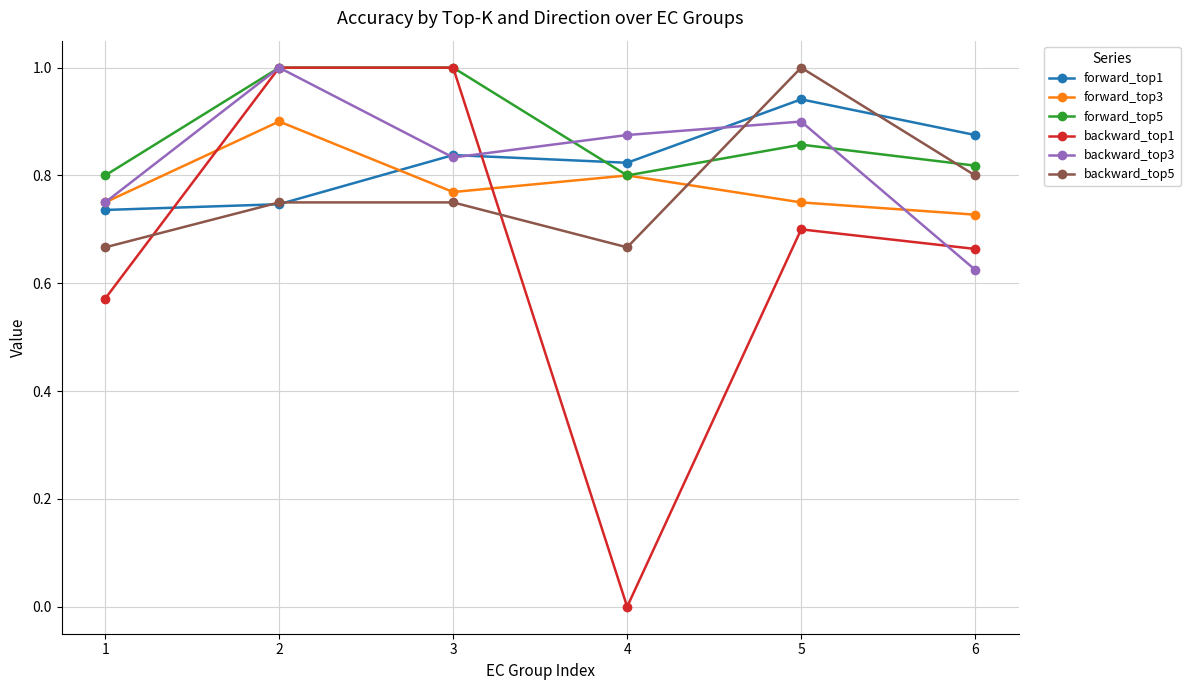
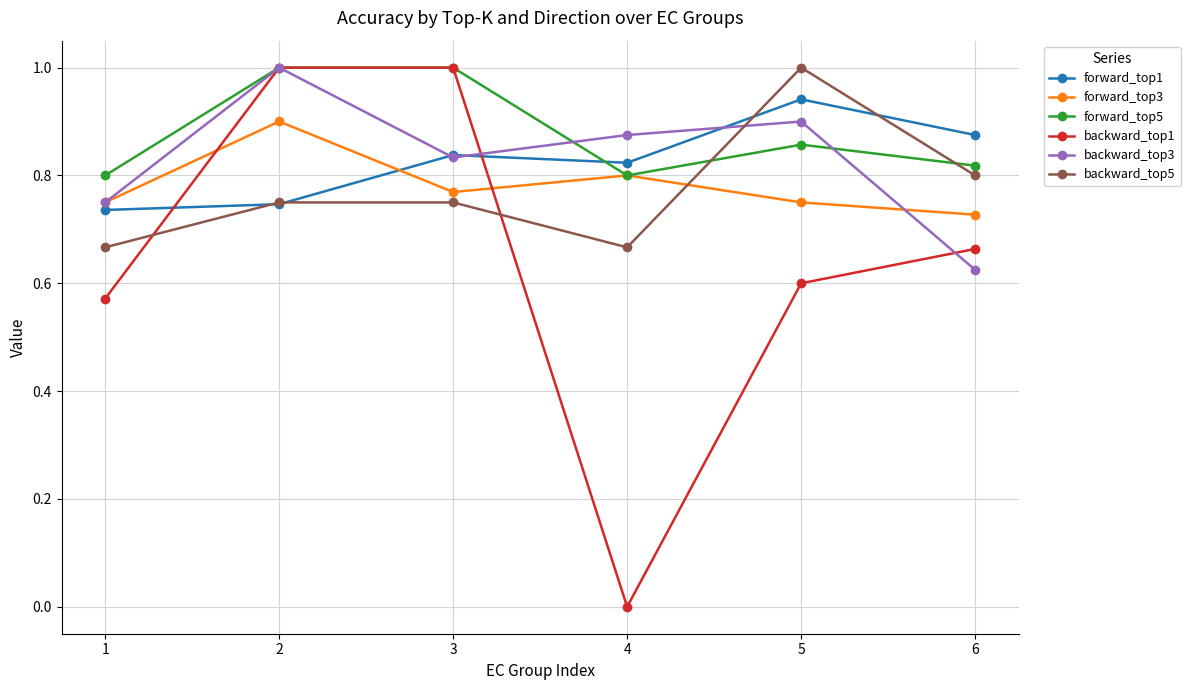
backward_top1, 5: 0.7 -> 0.6
